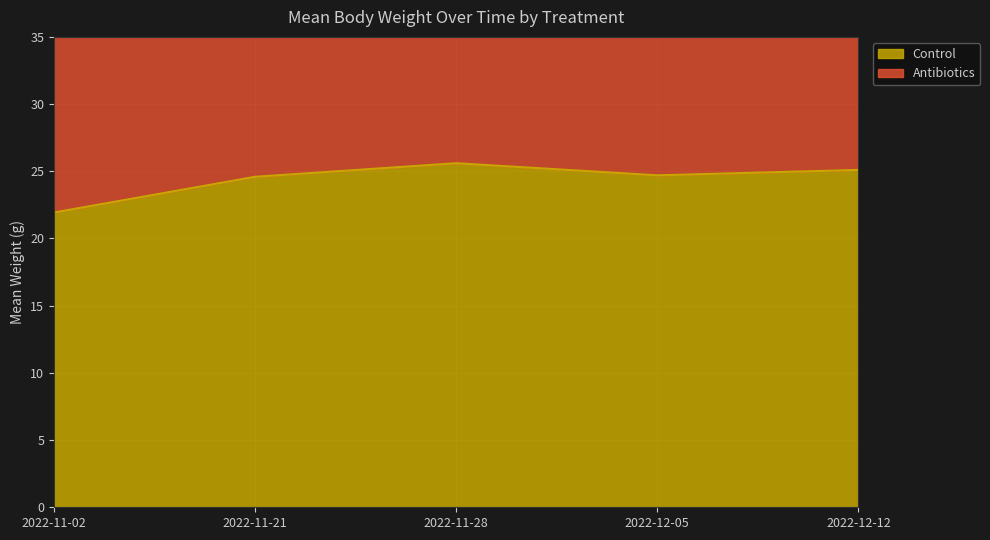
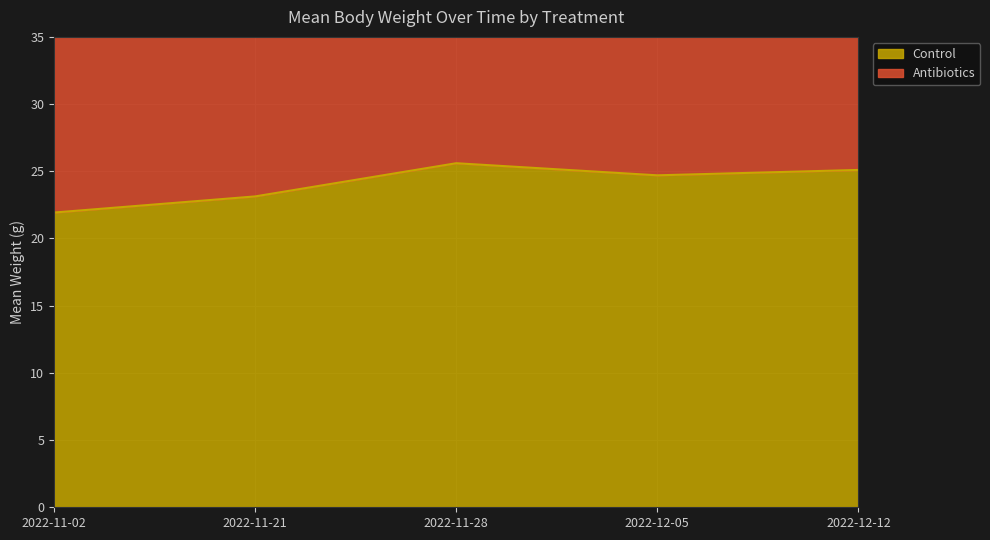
Control, 2022-11-21: 24.6 -> 23.1
